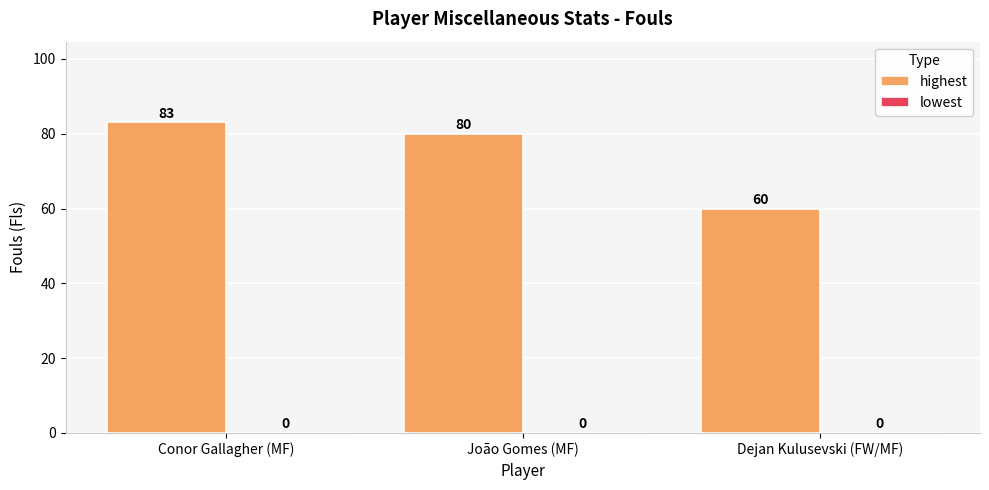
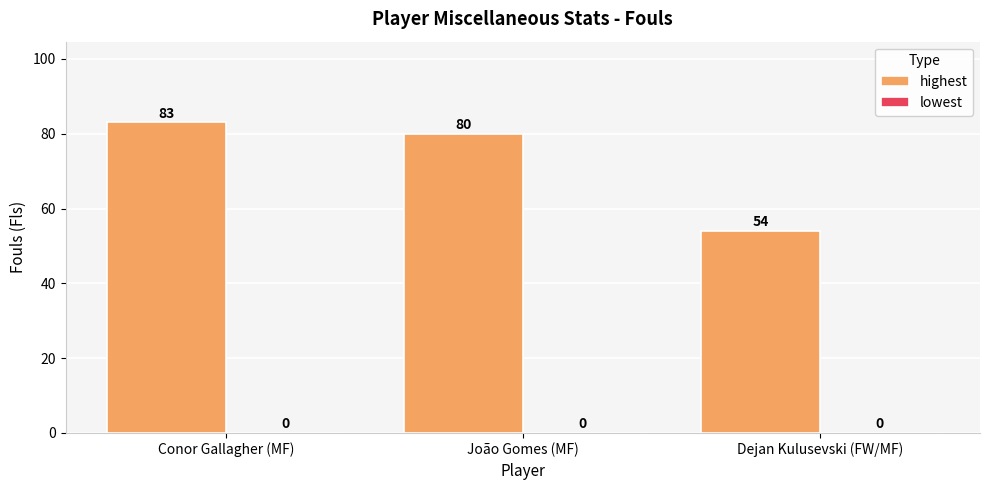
highest, Dejan Kulusevski (FW/MF): 60 -> 54
